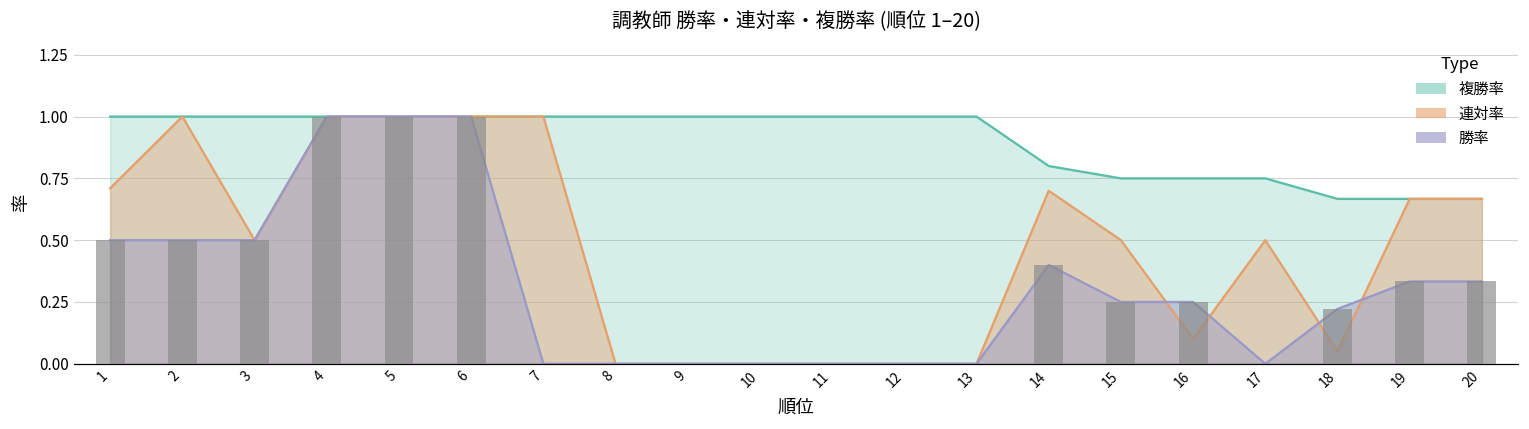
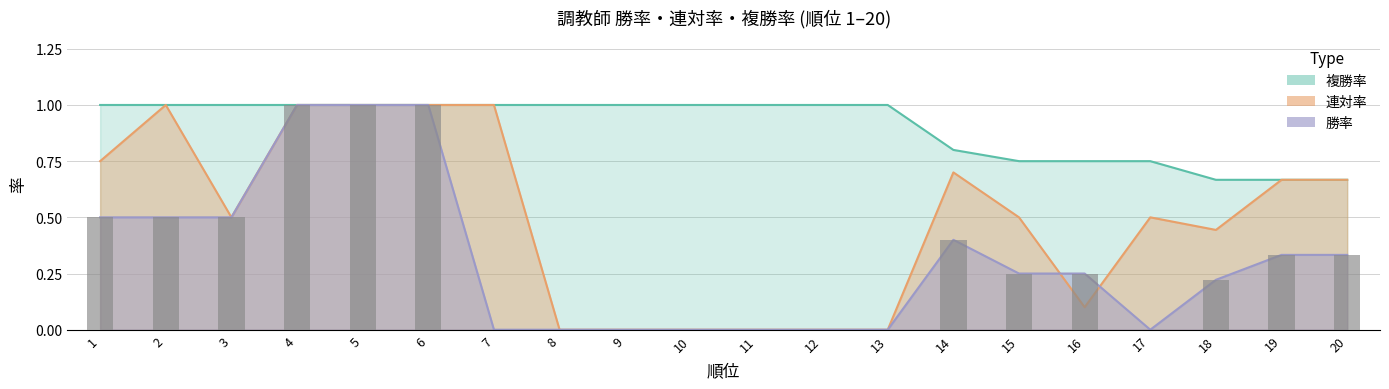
連対率, 1: 0.71 -> 0.75
連対率, 18: 0.05 -> 0.44
